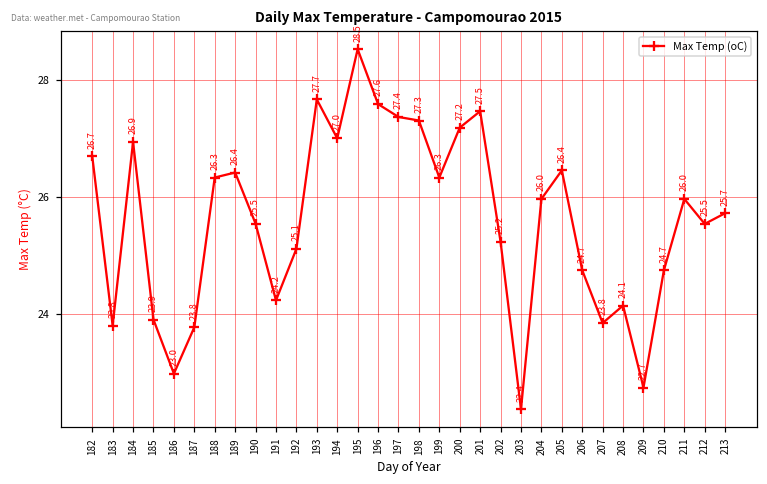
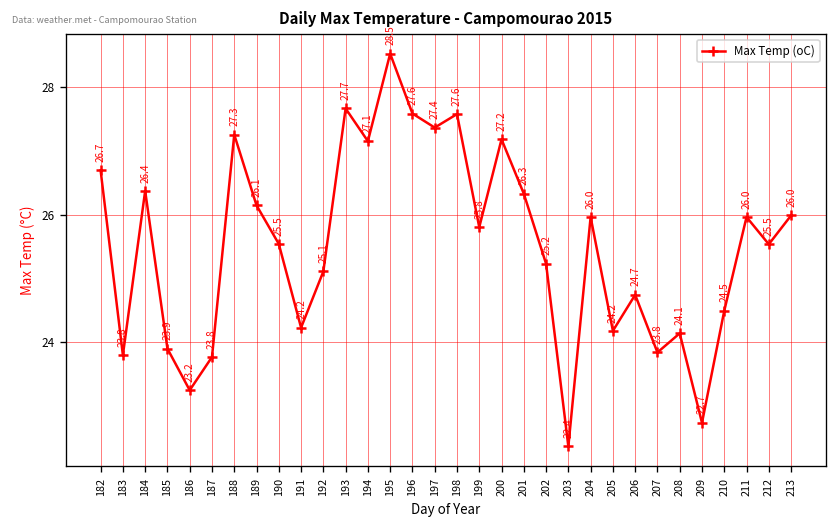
184: 26.9 -> 26.4
186: 23.0 -> 23.2
188: 26.3 -> 27.3
189: 26.4 -> 26.1
194: 27.0 -> 27.1
198: 27.3 -> 27.6
199: 26.3 -> 25.8
201: 27.5 -> 26.3
205: 26.4 -> 24.2
210: 24.7 -> 24.5
213: 25.7 -> 26.0
